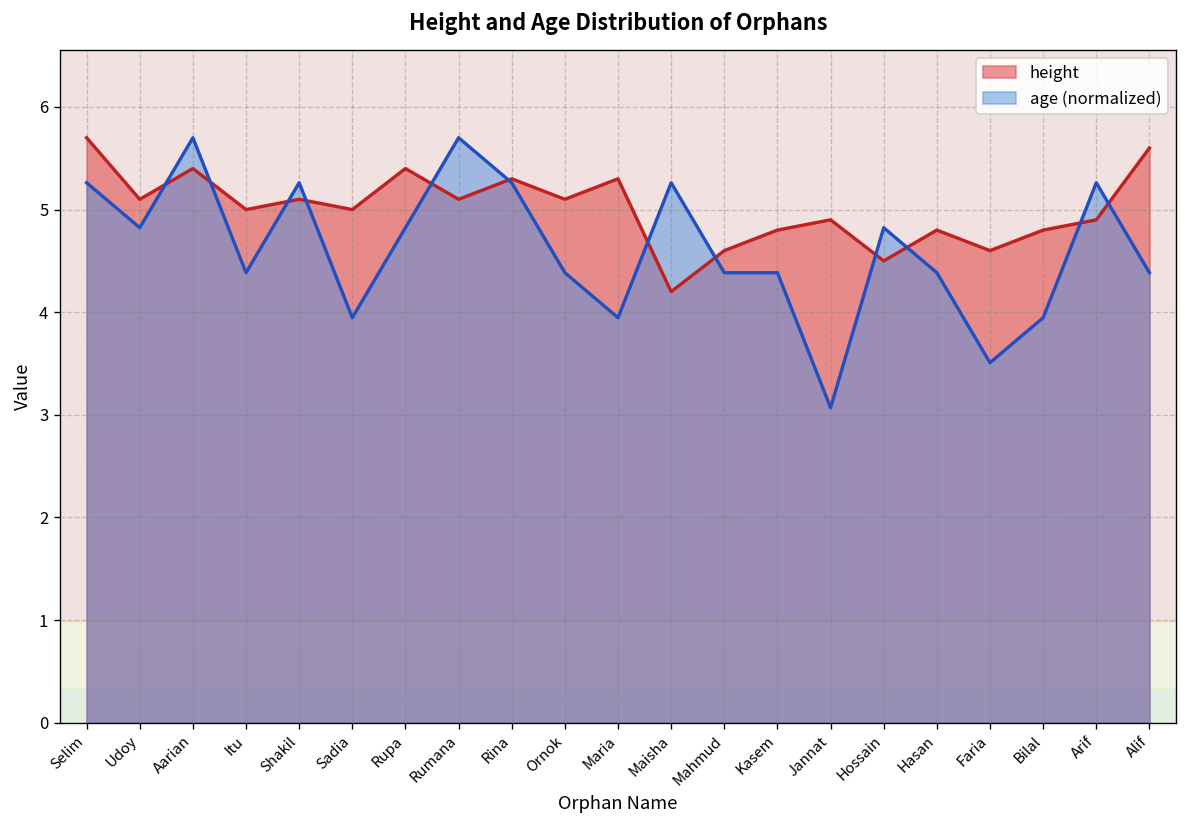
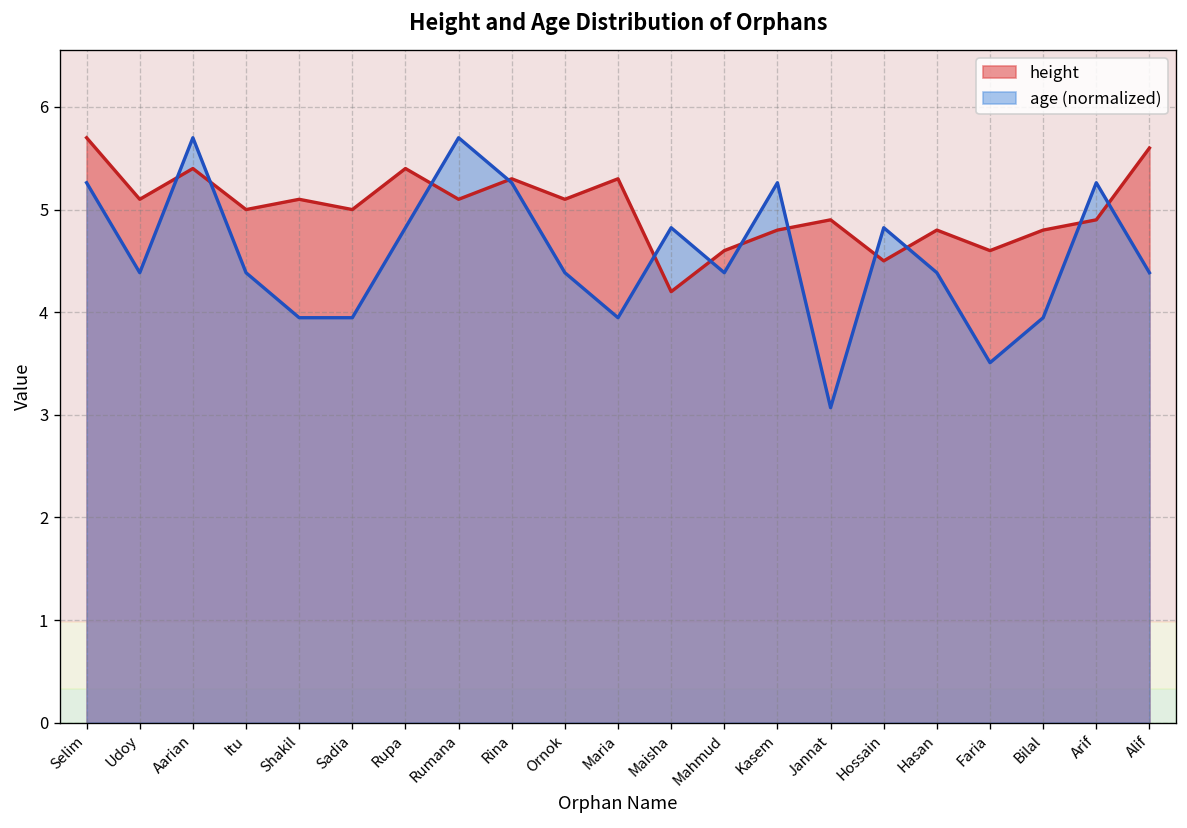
age (normalized), Udoy: 4.8 -> 4.4
age (normalized), Shakil: 5.3 -> 3.9
age (normalized), Maisha: 5.3 -> 4.8
age (normalized), Kasem: 4.4 -> 5.3
